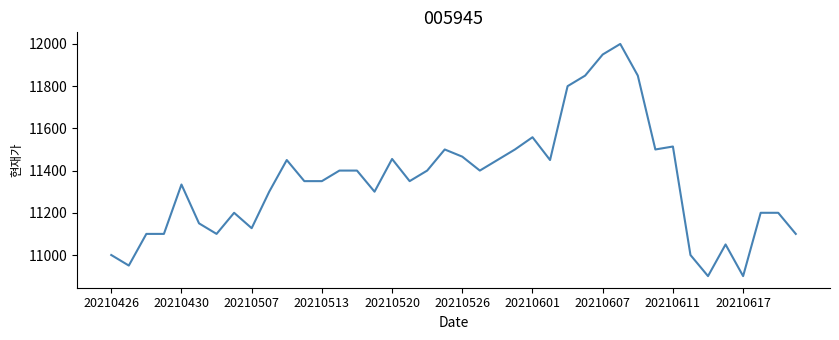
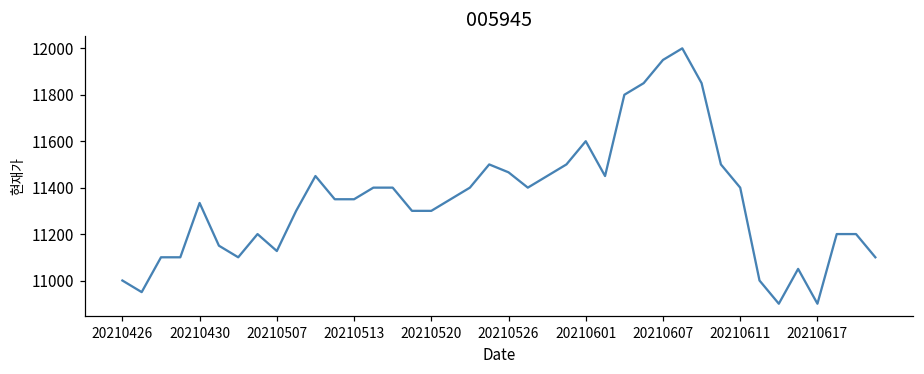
20210520: 11460 -> 11300
20210601: 11560 -> 11600
20210611: 11510 -> 11400
